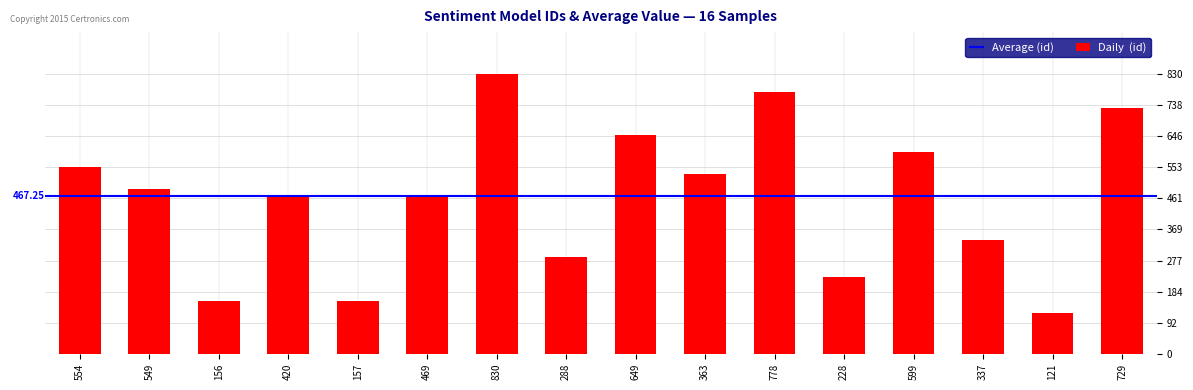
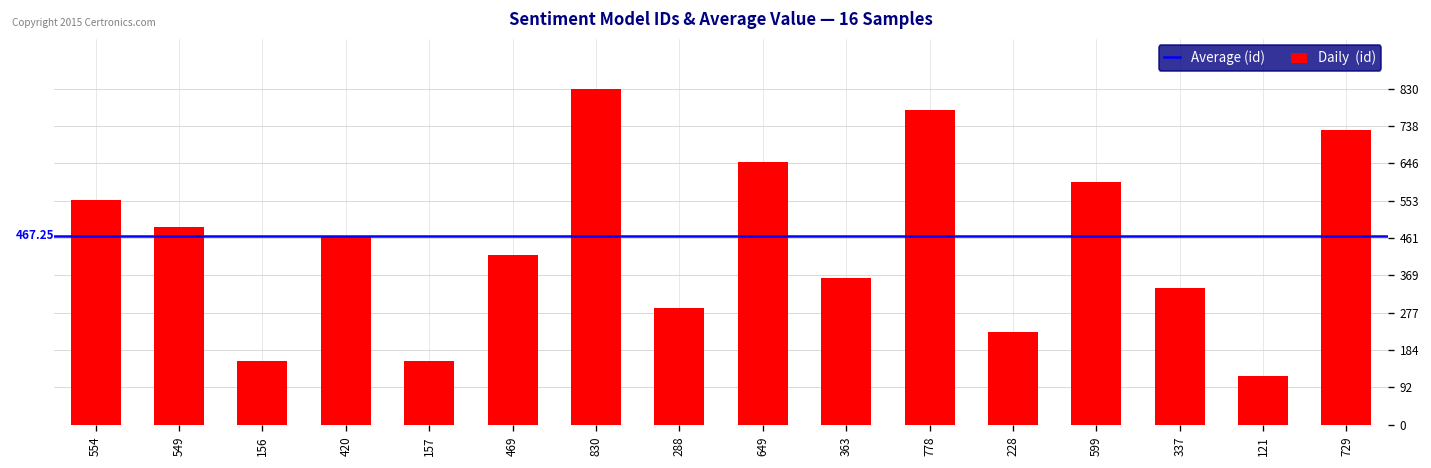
469: 470 -> 420
363: 530 -> 360
